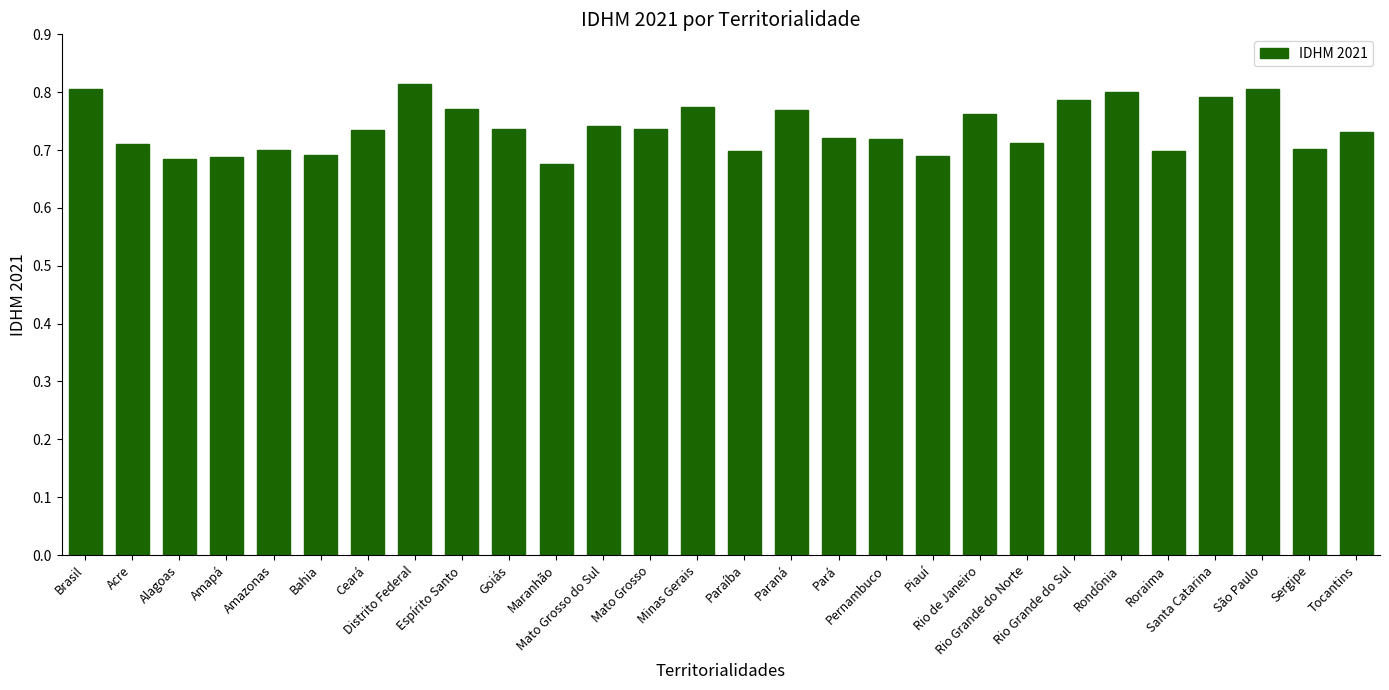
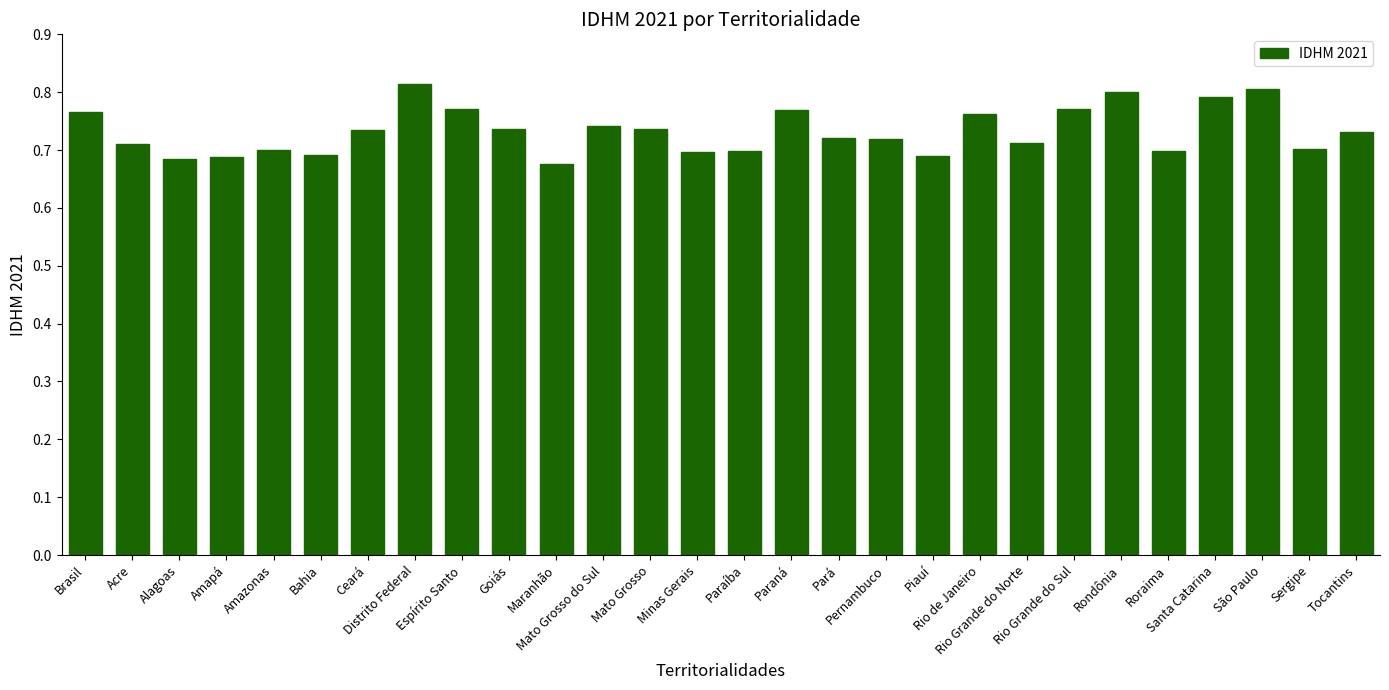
Brasil: 0.81 -> 0.77
Minas Gerais: 0.77 -> 0.70
Rio Grande do Sul: 0.79 -> 0.77
